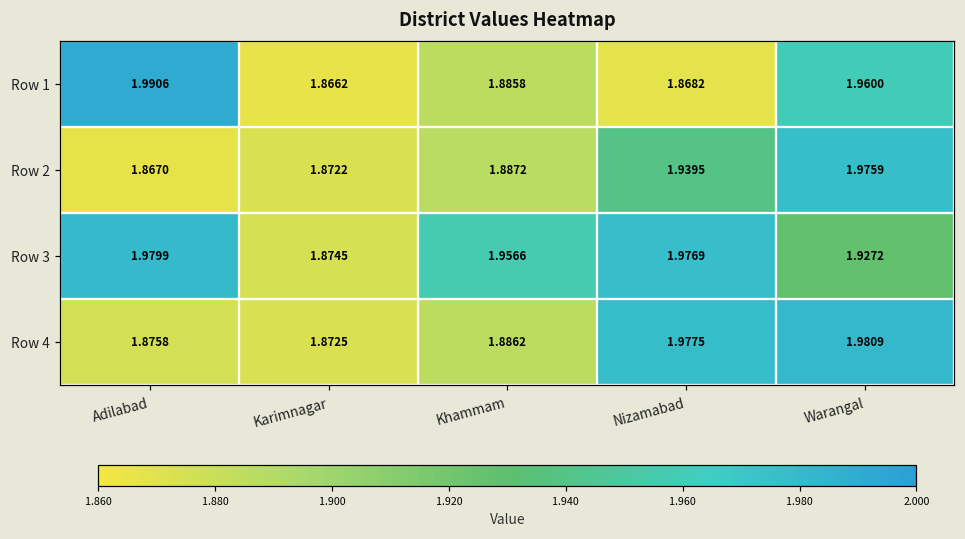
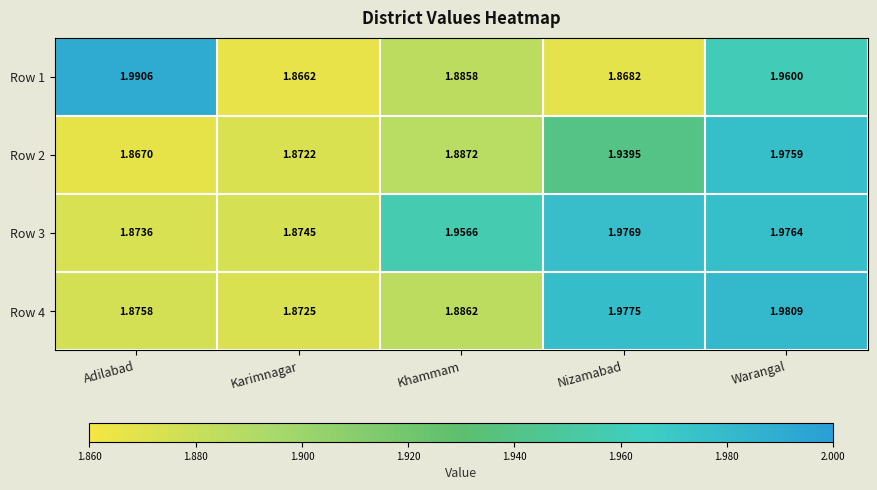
Row 3, Adilabad: 1.9799 -> 1.8736
Row 3, Warangal: 1.9272 -> 1.9764
